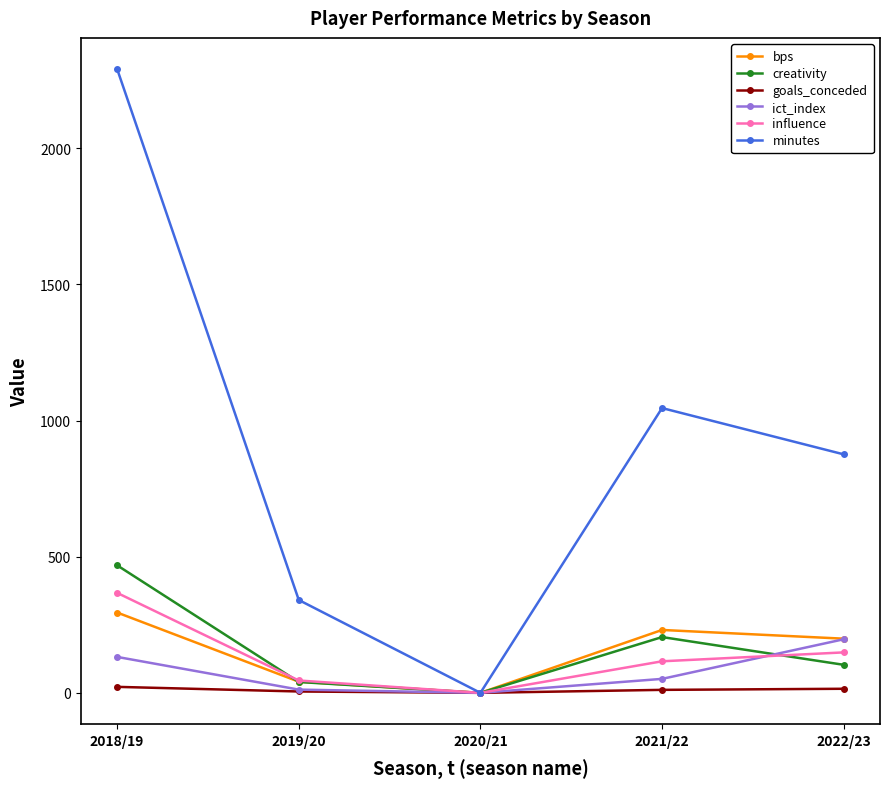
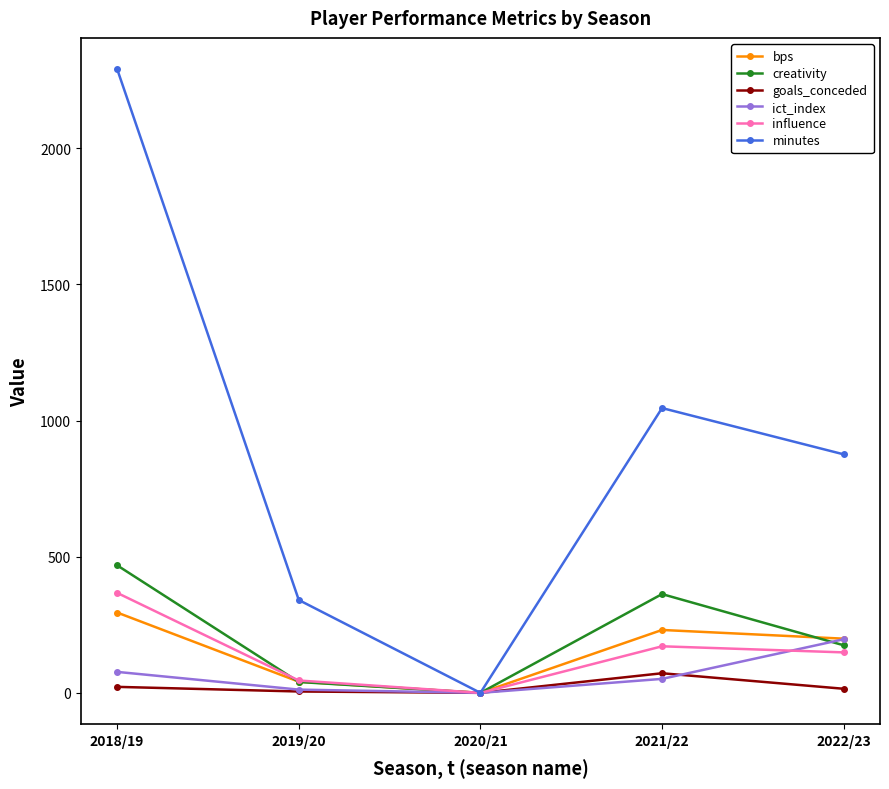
ict_index, 2018/19: 130 -> 80
creativity, 2021/22: 200 -> 360
goals_conceded, 2021/22: 10 -> 70
influence, 2021/22: 120 -> 170
creativity, 2022/23: 100 -> 170
